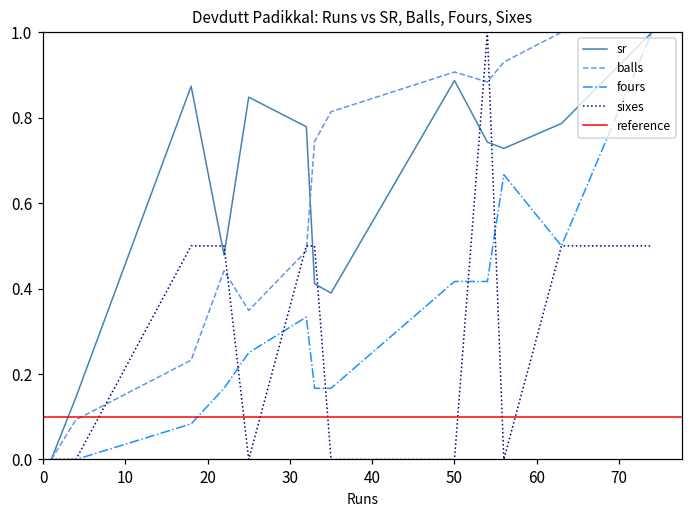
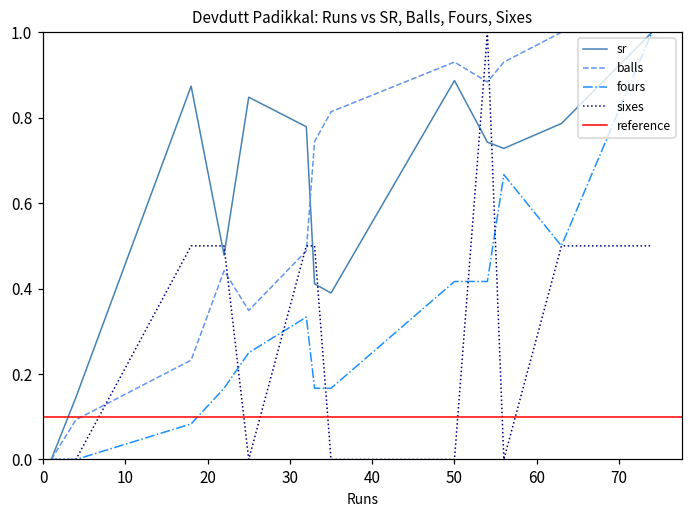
balls, 50: 0.91 -> 0.93
